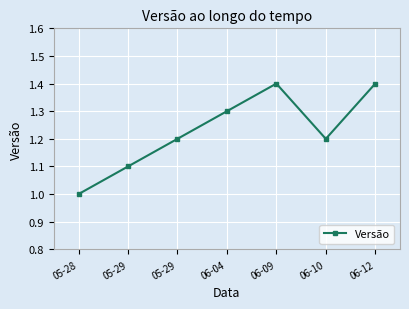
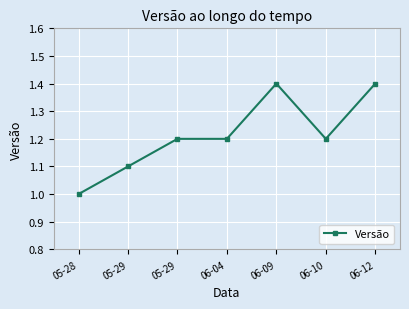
06-04: 1.3 -> 1.2
